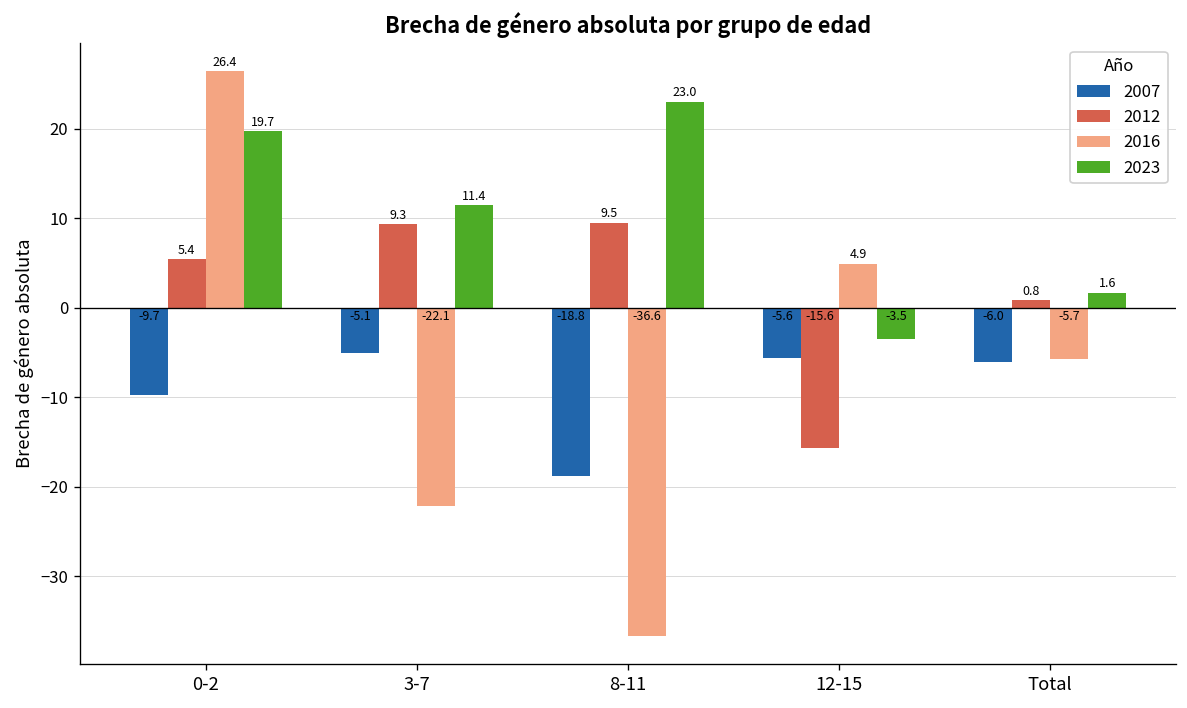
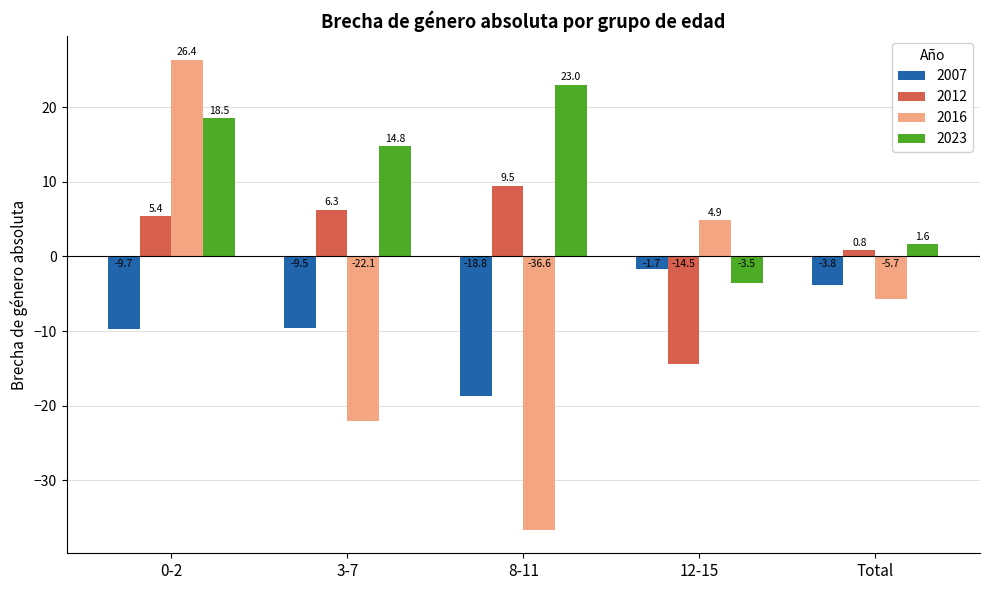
2023, 0-2: 19.7 -> 18.5
2007, 3-7: -5.1 -> -9.5
2012, 3-7: 9.3 -> 6.3
2023, 3-7: 11.4 -> 14.8
2007, 12-15: -5.6 -> -1.7
2012, 12-15: -15.6 -> -14.5
2007, Total: -6.0 -> -3.8
